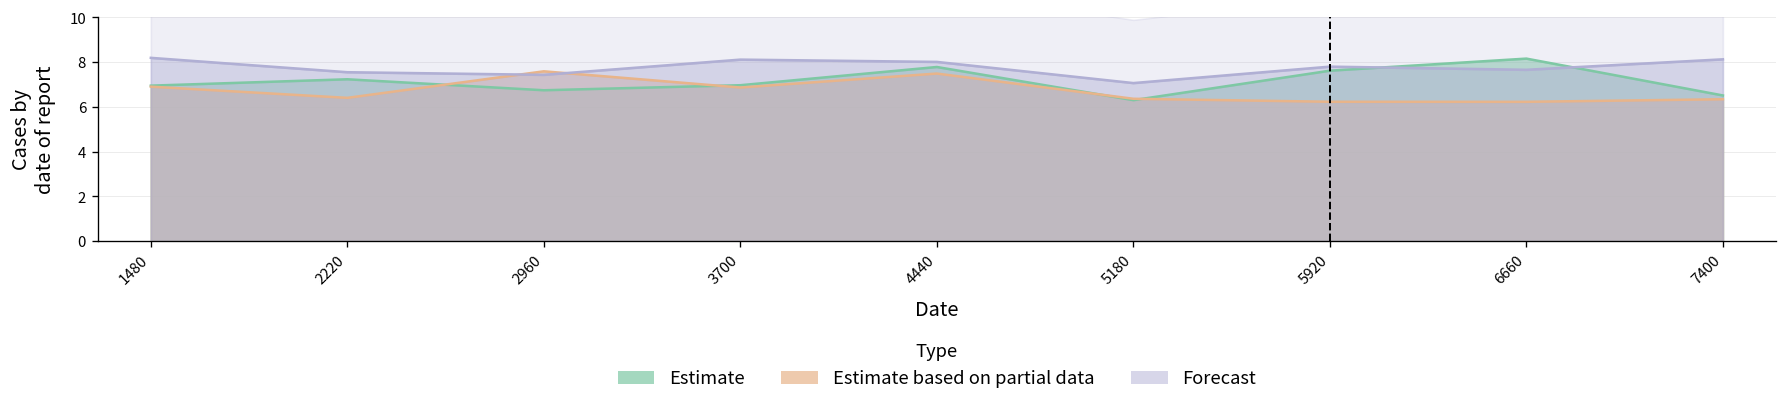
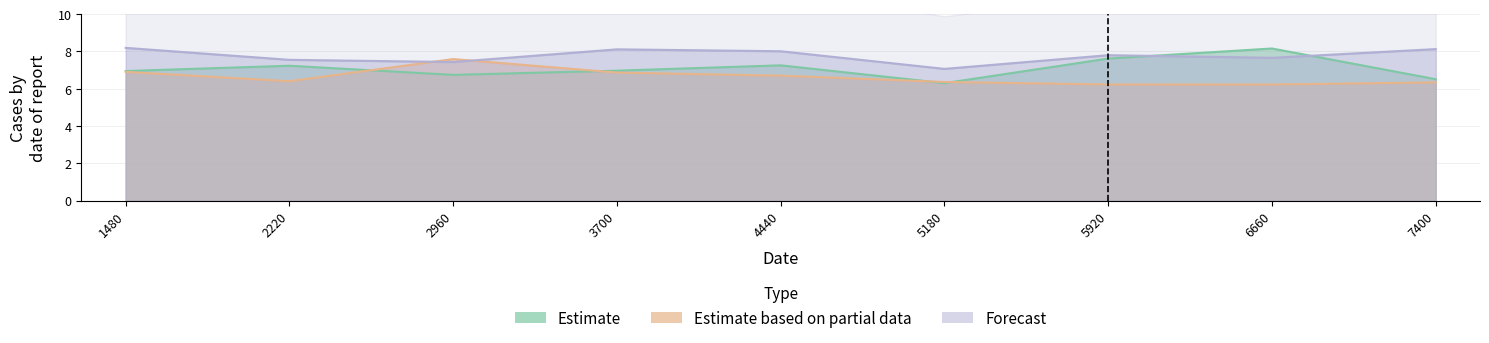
Estimate, 4440: 7.8 -> 7.3
Estimate based on partial data, 4440: 7.5 -> 6.7
